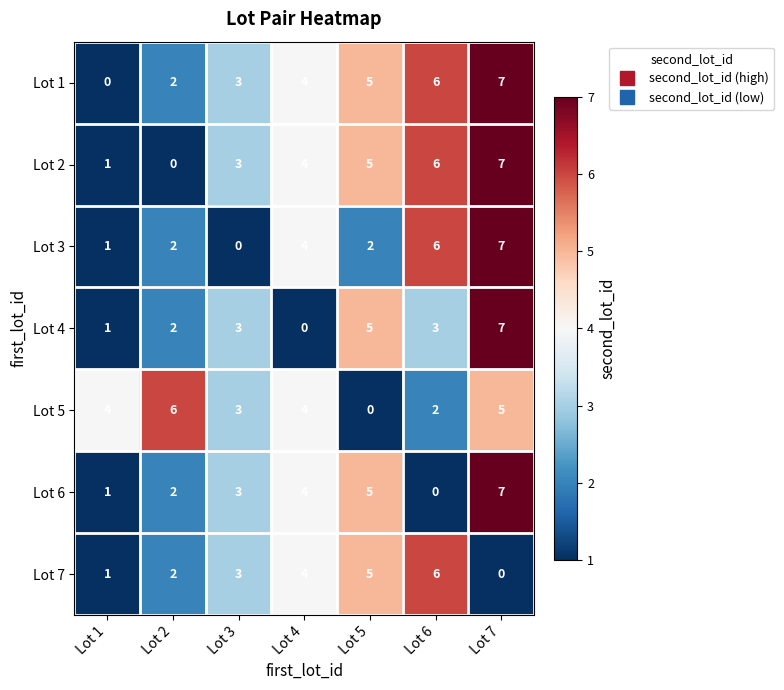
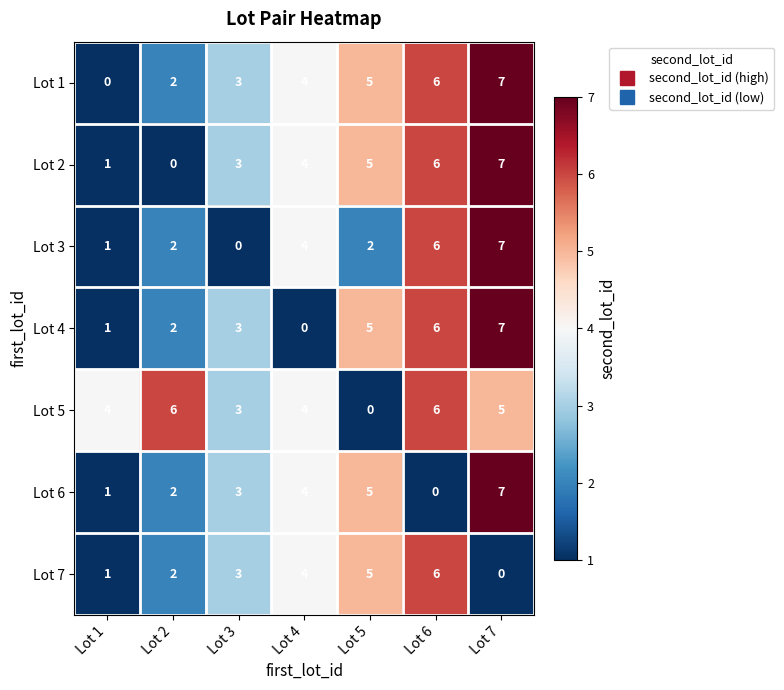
Lot 4, Lot 6: 3 -> 6
Lot 5, Lot 6: 2 -> 6
